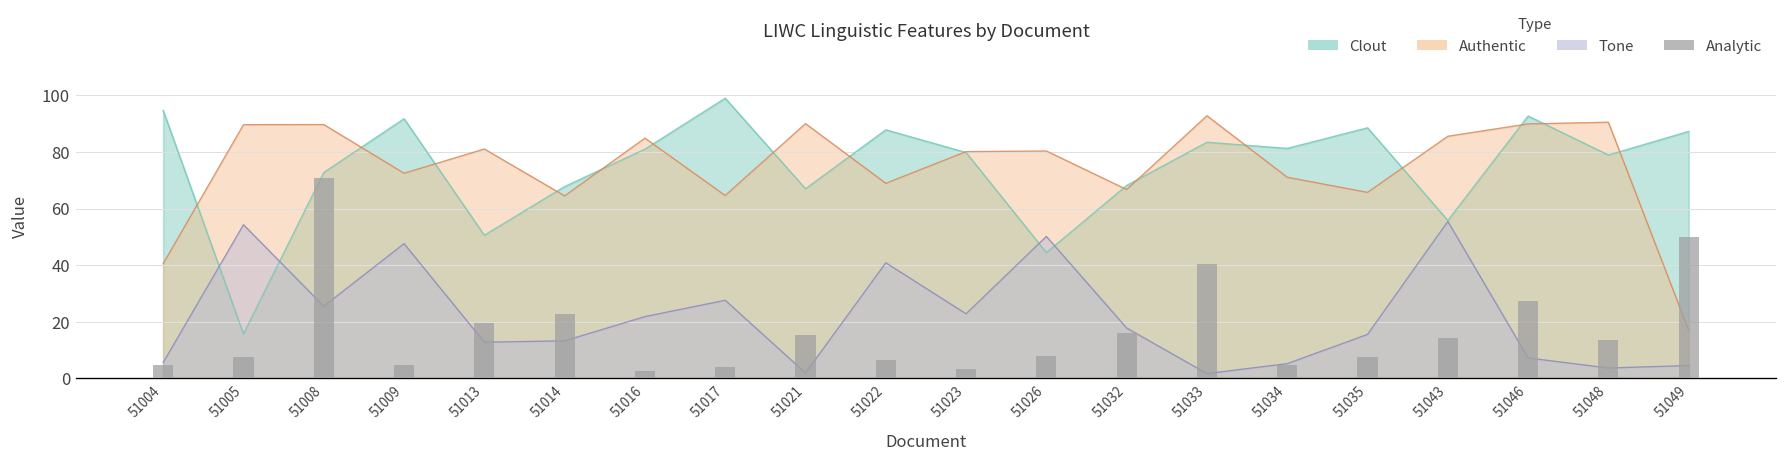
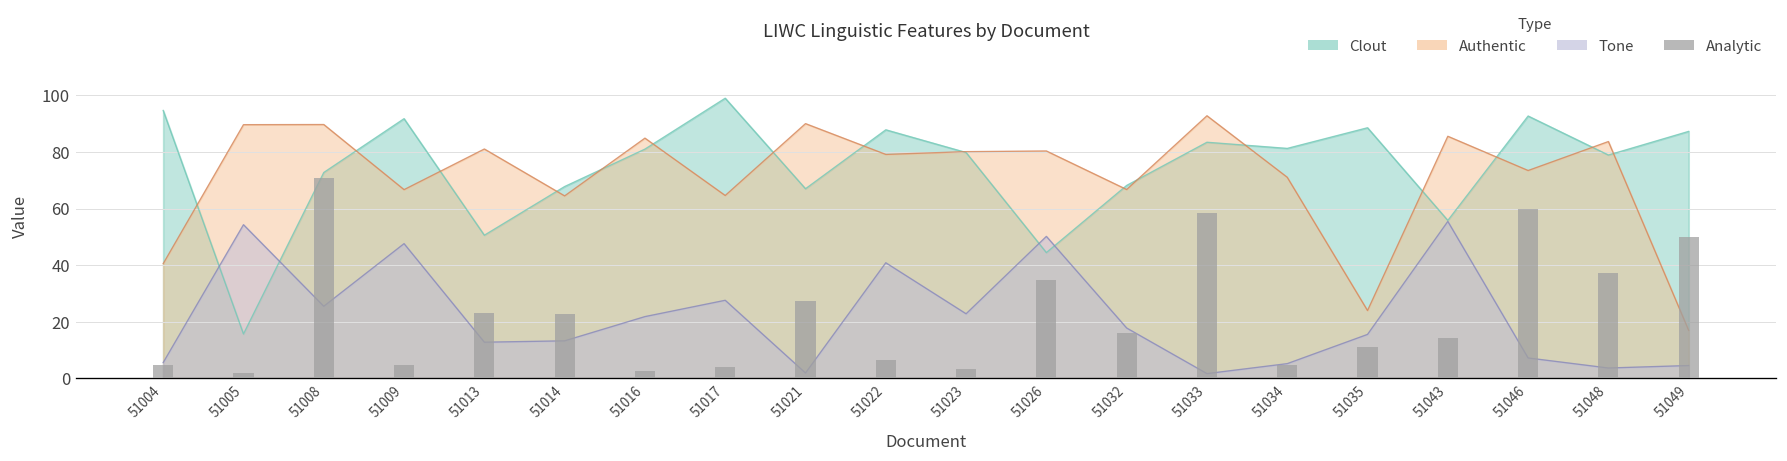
Analytic, 51005: 8 -> 2
Authentic, 51009: 72 -> 67
Analytic, 51013: 19 -> 23
Analytic, 51021: 15 -> 27
Authentic, 51022: 69 -> 79
Analytic, 51026: 8 -> 35
Analytic, 51033: 40 -> 58
Analytic, 51035: 8 -> 11
Authentic, 51035: 66 -> 24
Analytic, 51046: 27 -> 60
Authentic, 51046: 90 -> 73
Analytic, 51048: 14 -> 37
Authentic, 51048: 91 -> 84
